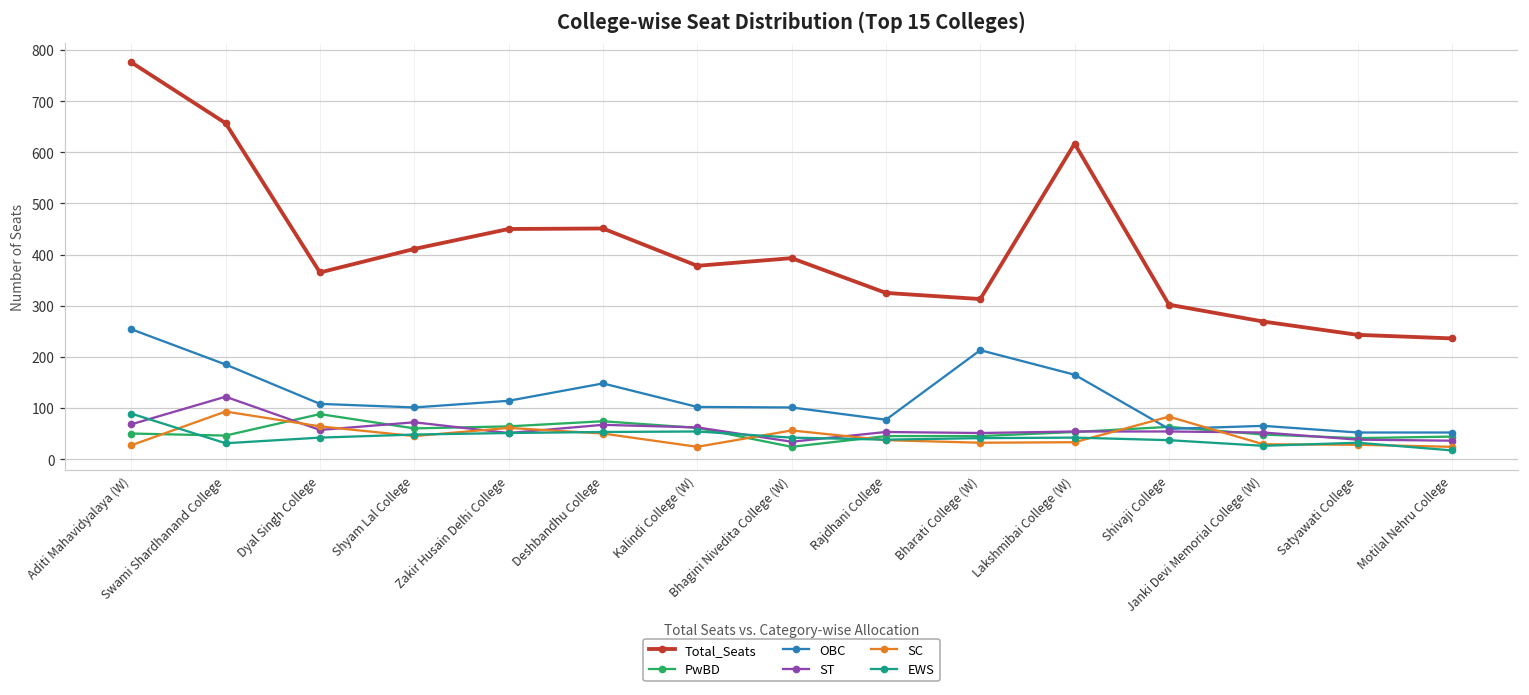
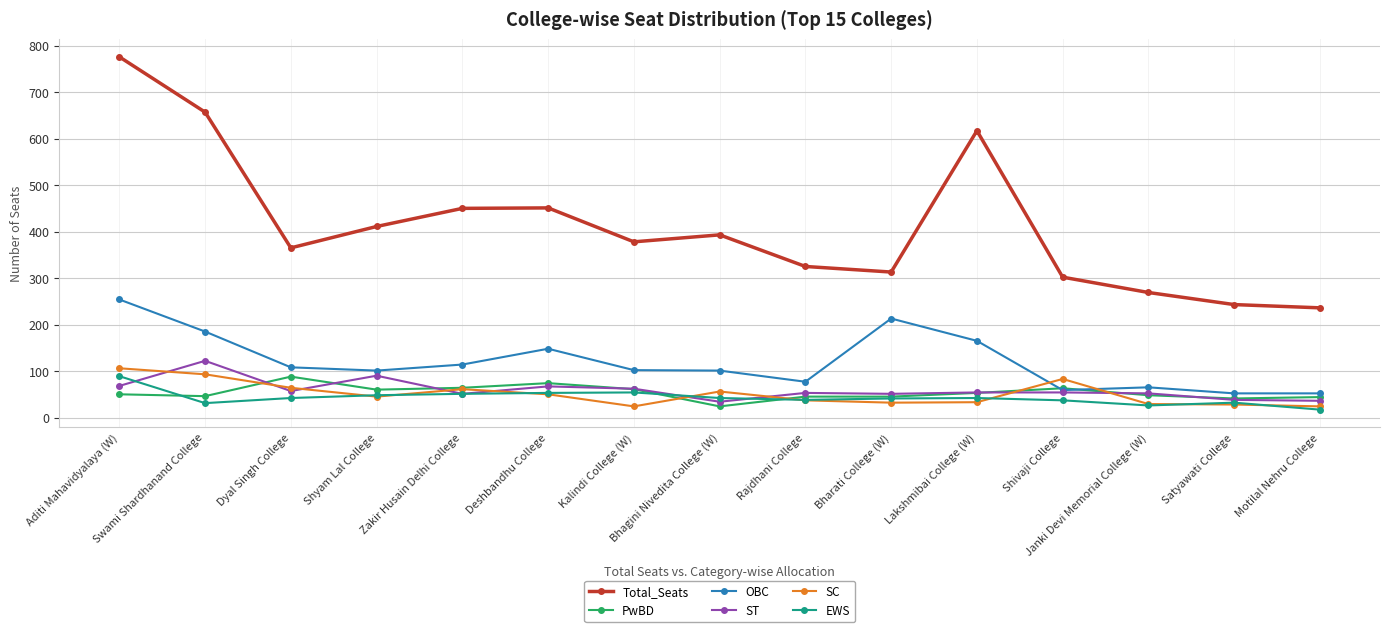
SC, Aditi Mahavidyalaya (W): 30 -> 110
ST, Shyam Lal College: 70 -> 90
